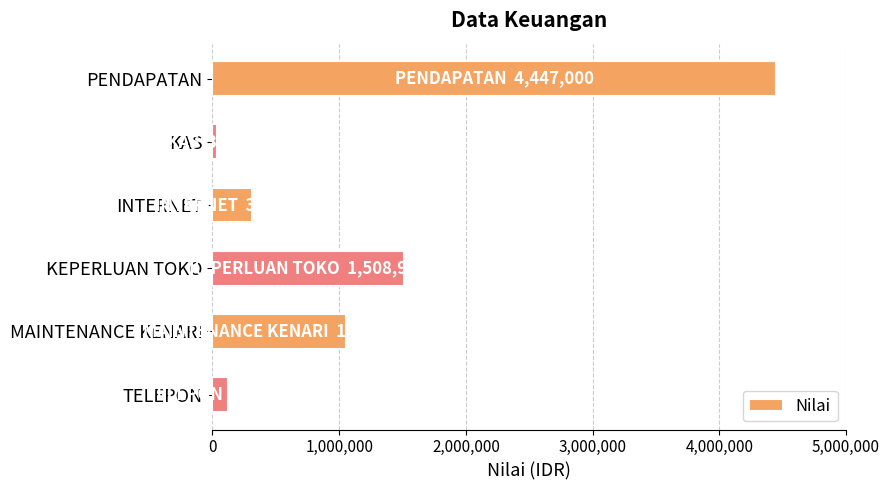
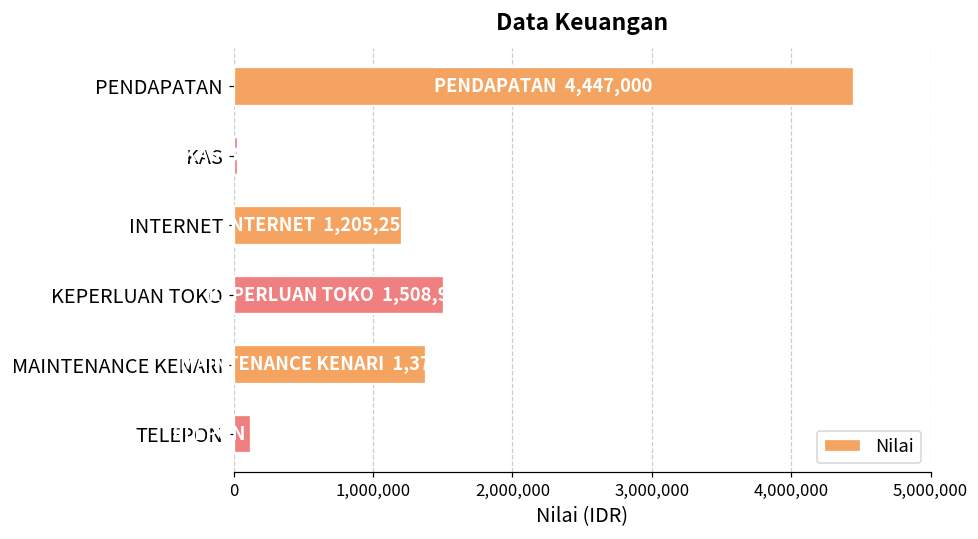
INTERNET: 310,000 -> 1,210,000
MAINTENANCE KENARI: 1,060,000 -> 1,380,000
